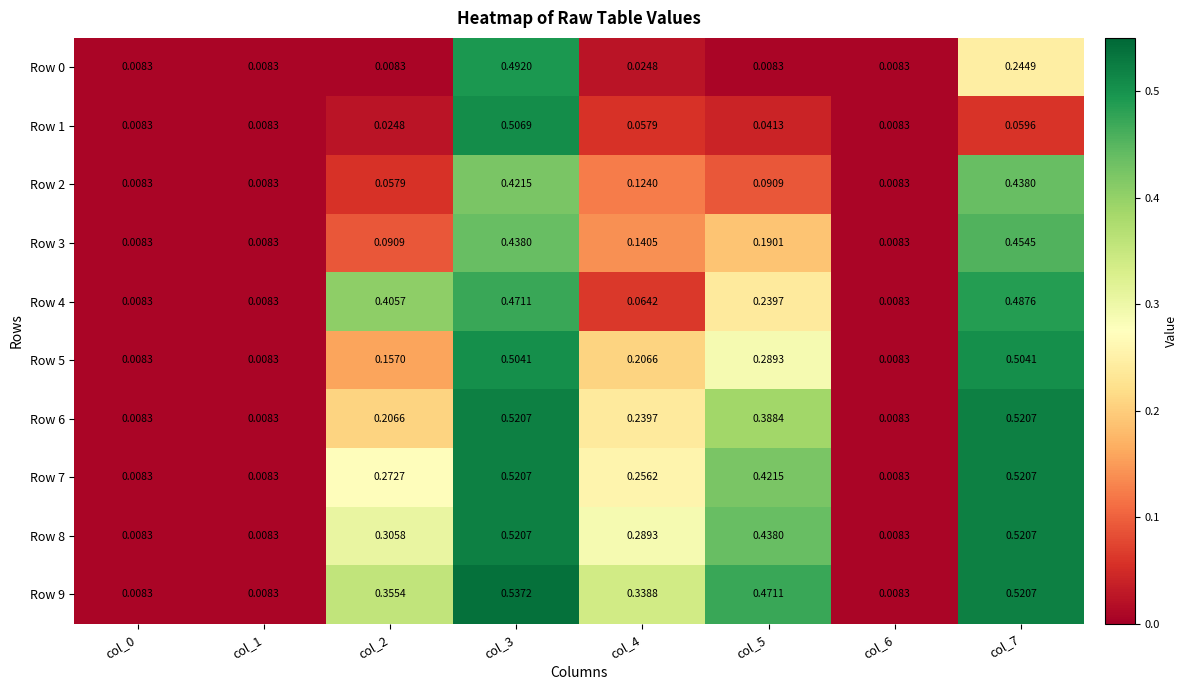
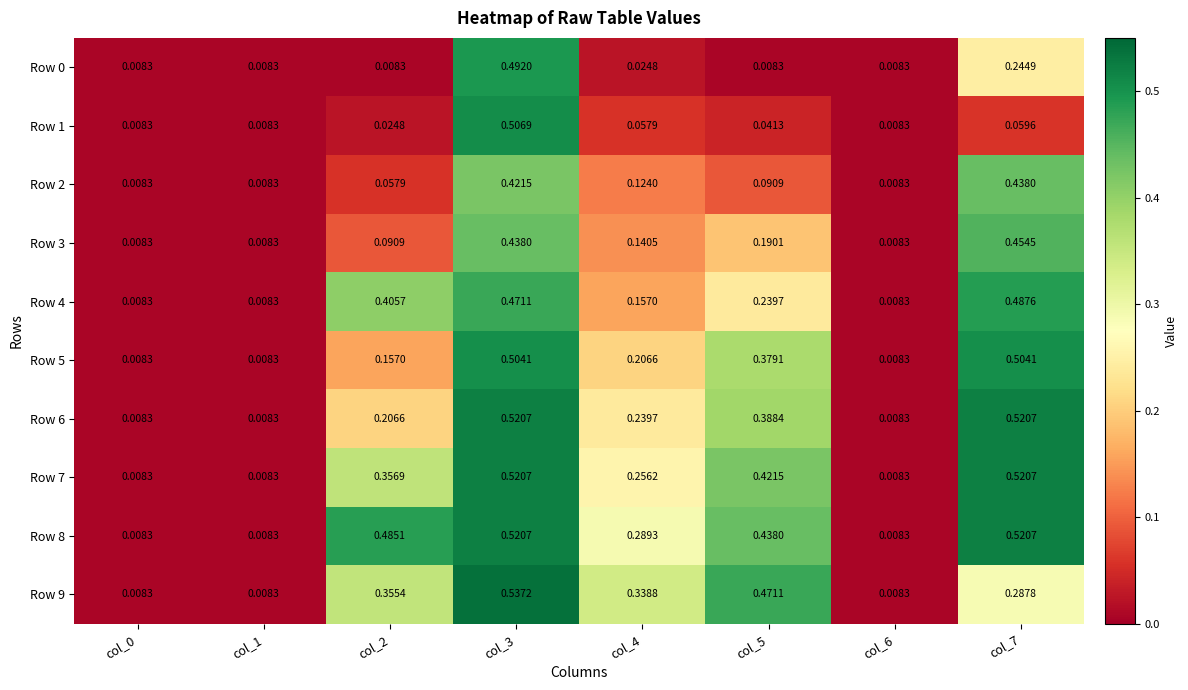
Row 4, col_4: 0.0642 -> 0.1570
Row 5, col_5: 0.2893 -> 0.3791
Row 7, col_2: 0.2727 -> 0.3569
Row 8, col_2: 0.3058 -> 0.4851
Row 9, col_7: 0.5207 -> 0.2878
